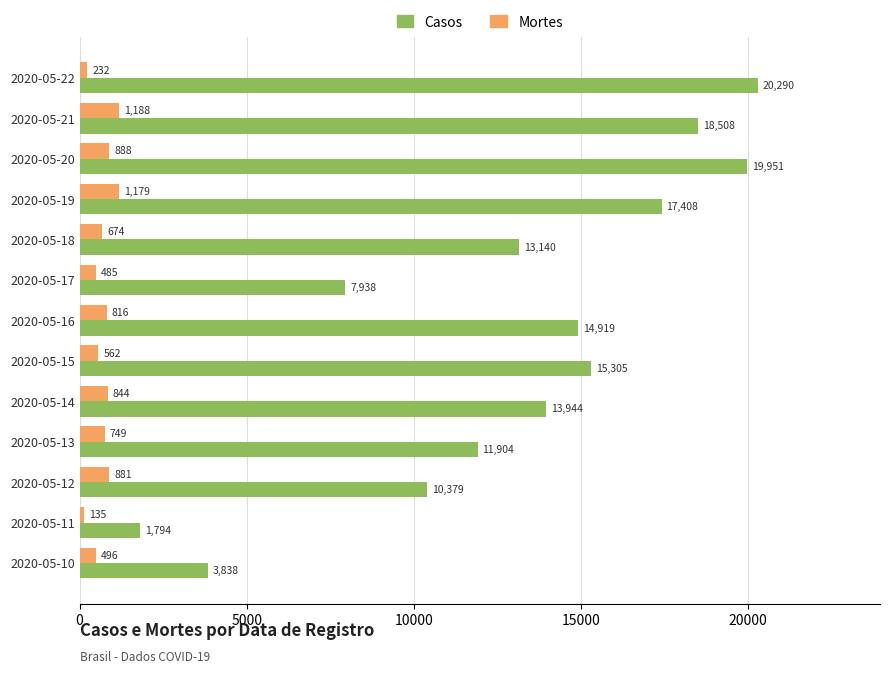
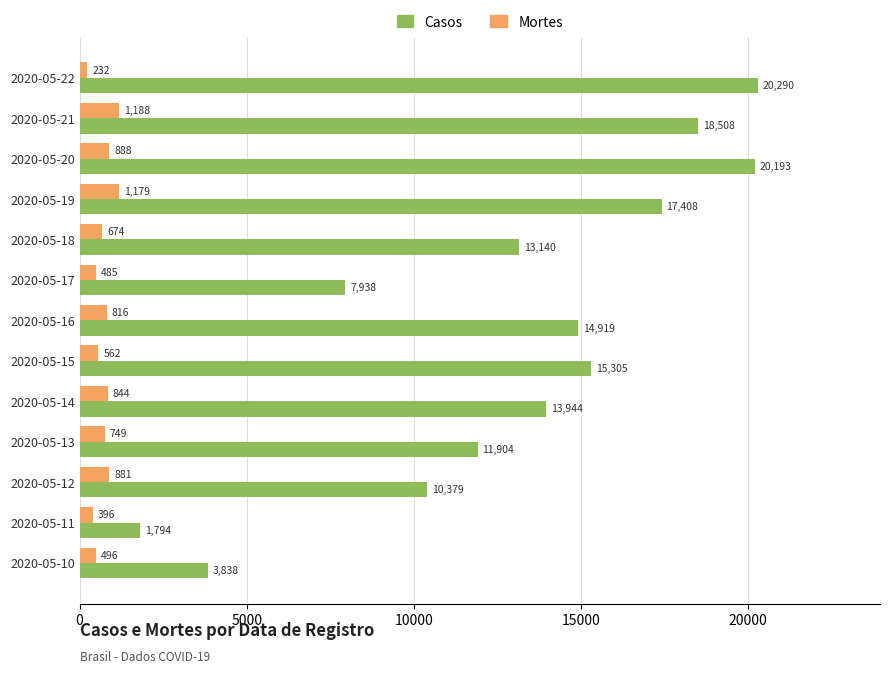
Casos, 2020-05-20: 19,951 -> 20,193
Mortes, 2020-05-11: 135 -> 396
